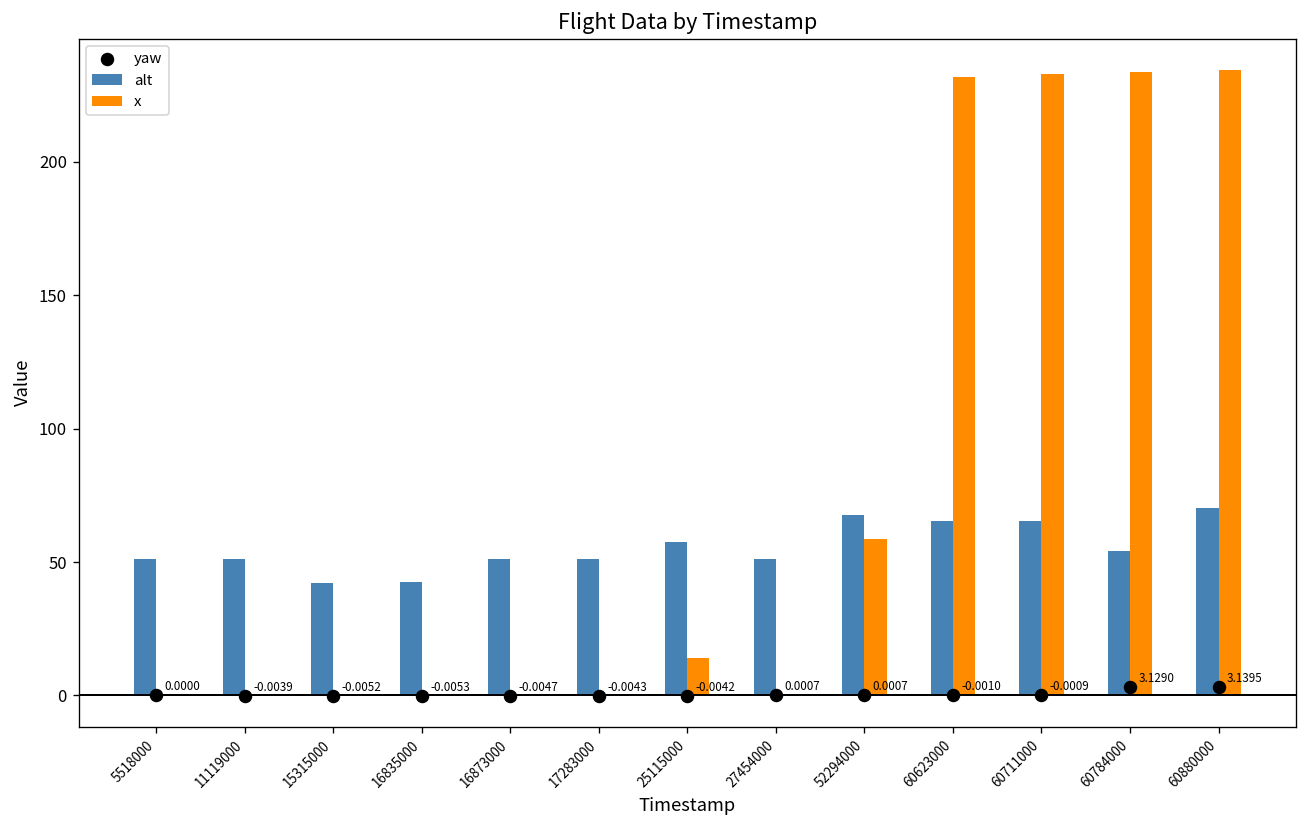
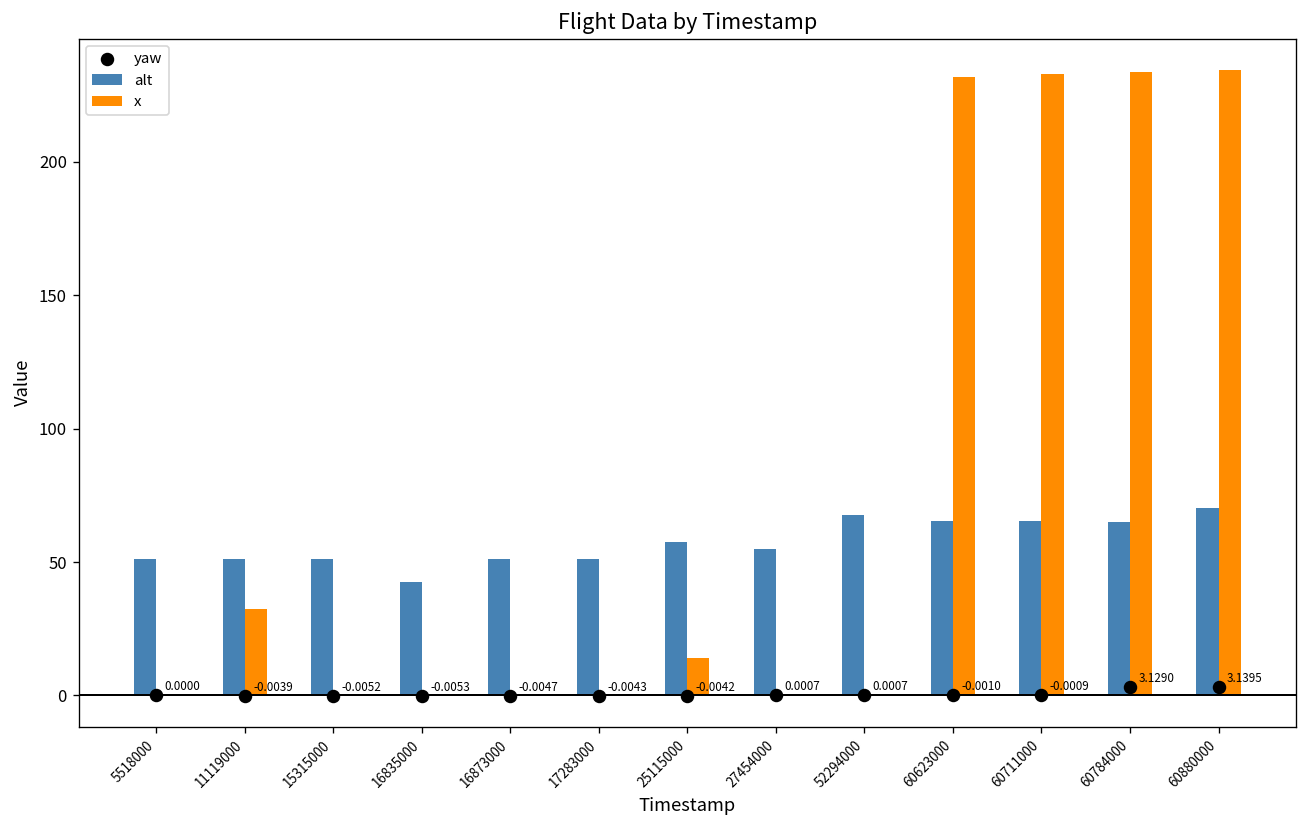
x, 11119000: 0 -> 32
alt, 15315000: 42 -> 51
alt, 27454000: 51 -> 55
x, 52294000: 59 -> 0
alt, 60784000: 54 -> 65
